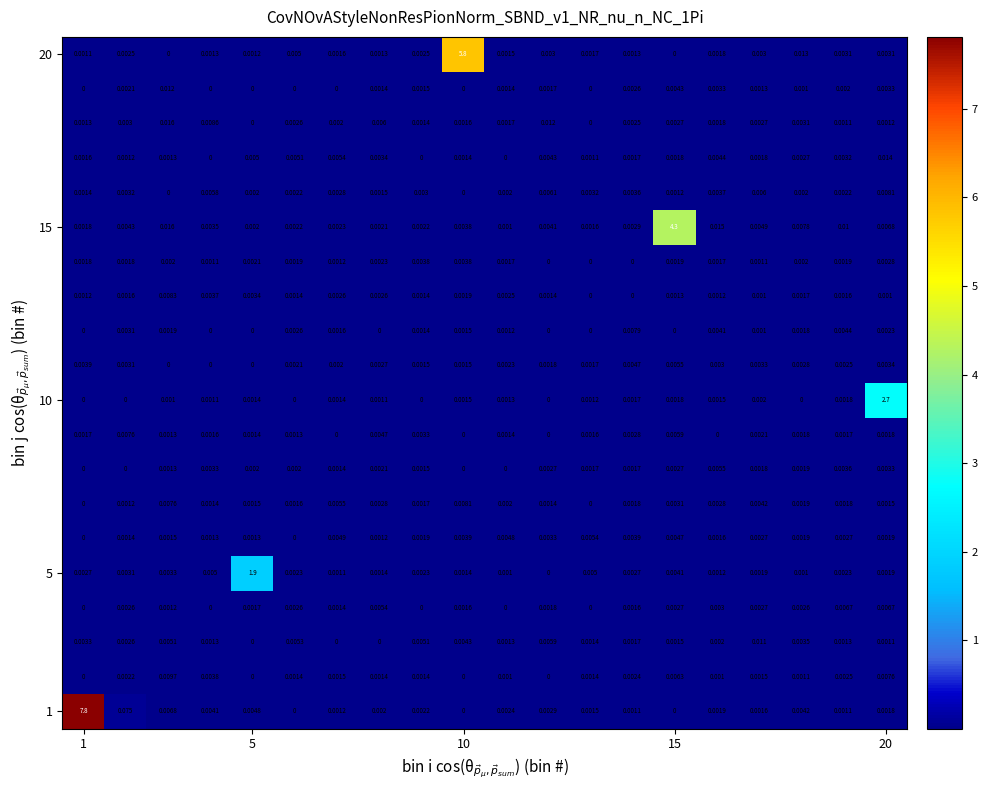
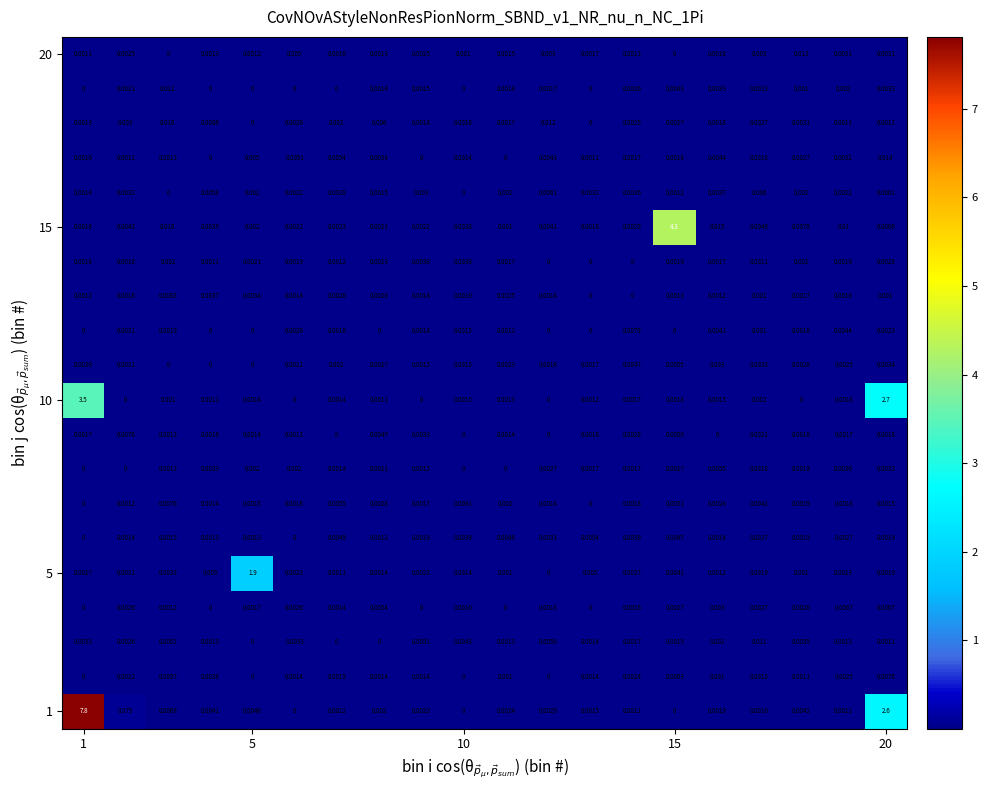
20, 10: 5.8 -> 0.001
10, 1: 0 -> 3.5
1, 20: 0.0018 -> 2.6
